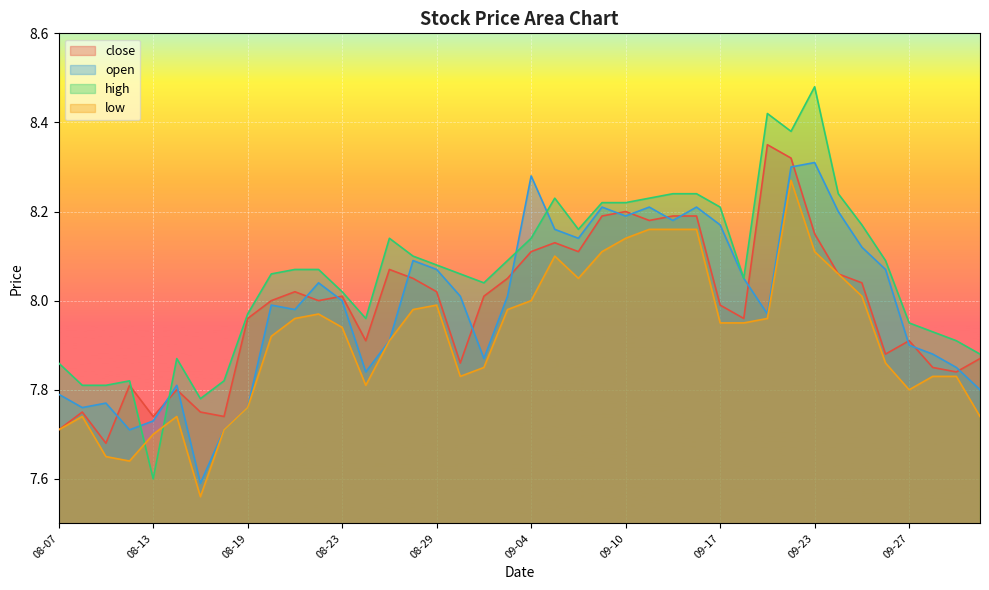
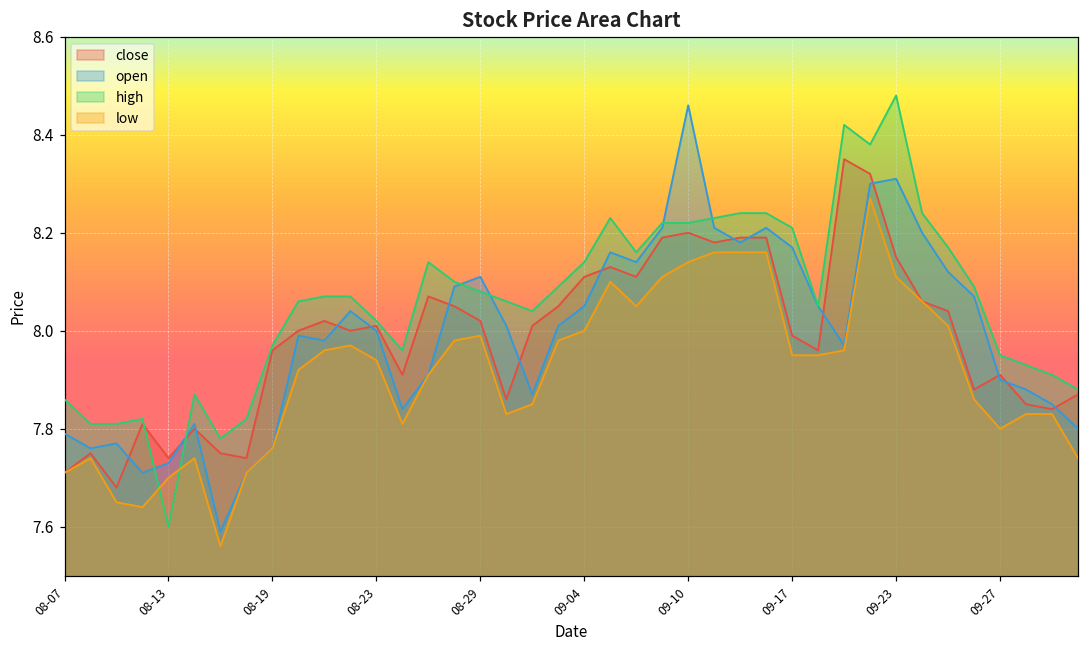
open, 08-29: 8.07 -> 8.11
open, 09-04: 8.28 -> 8.05
open, 09-10: 8.19 -> 8.46
